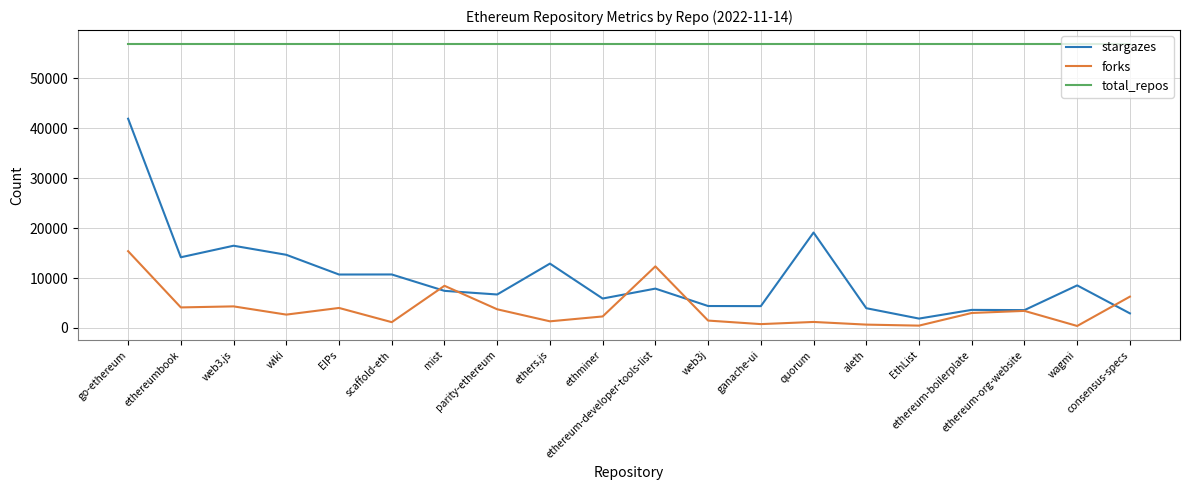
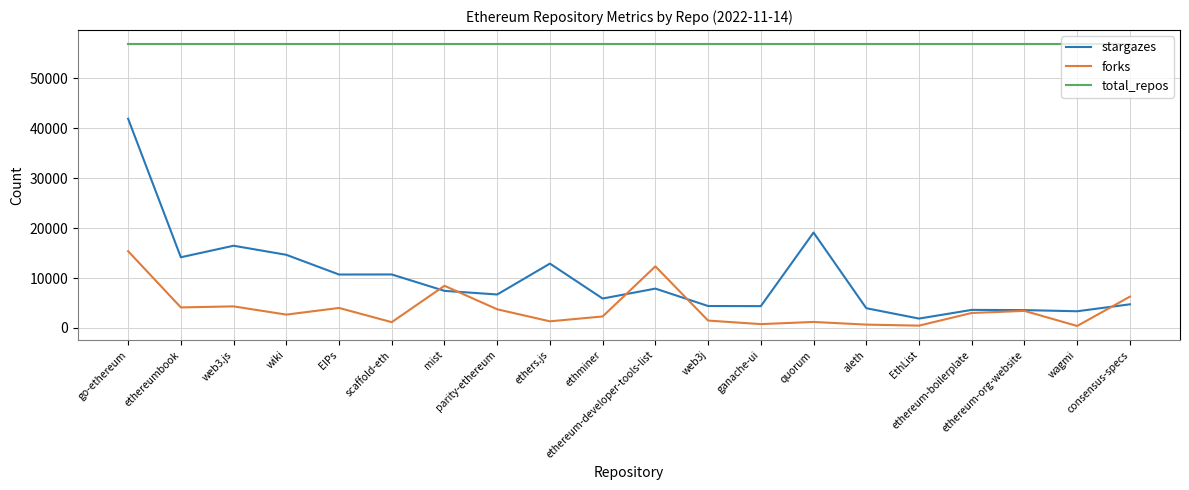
stargazes, wagmi: 9000 -> 3000
stargazes, consensus-specs: 3000 -> 5000
